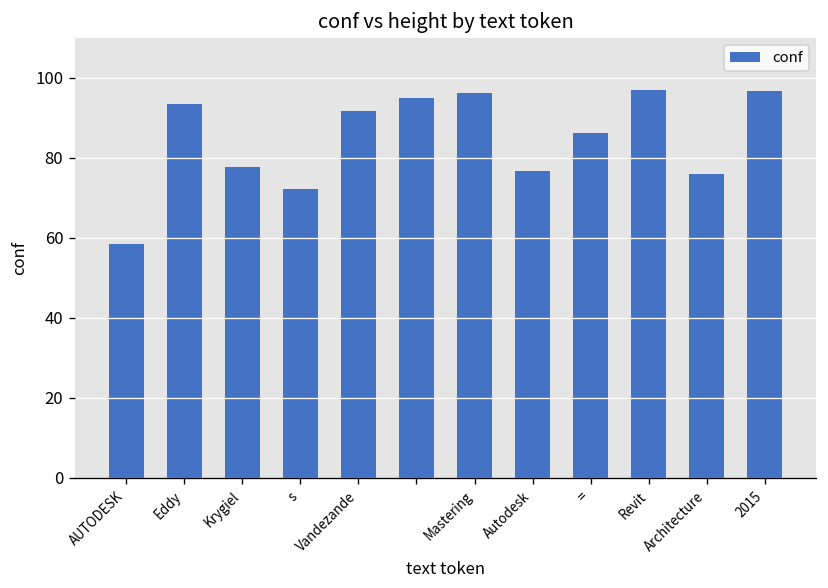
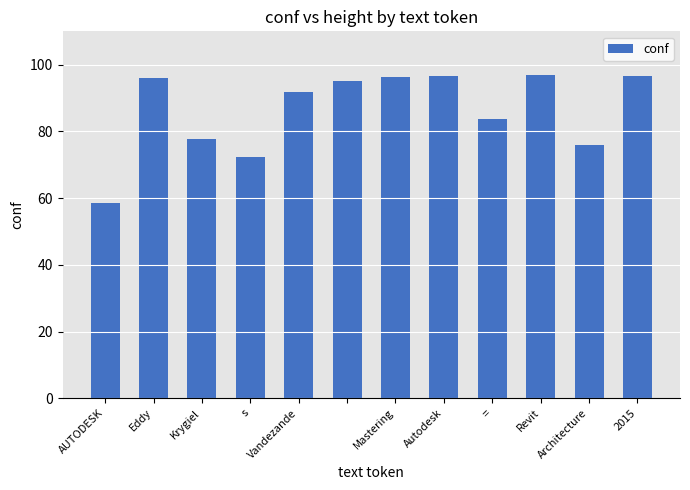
Eddy: 93 -> 96
Autodesk: 77 -> 97
=: 86 -> 84
